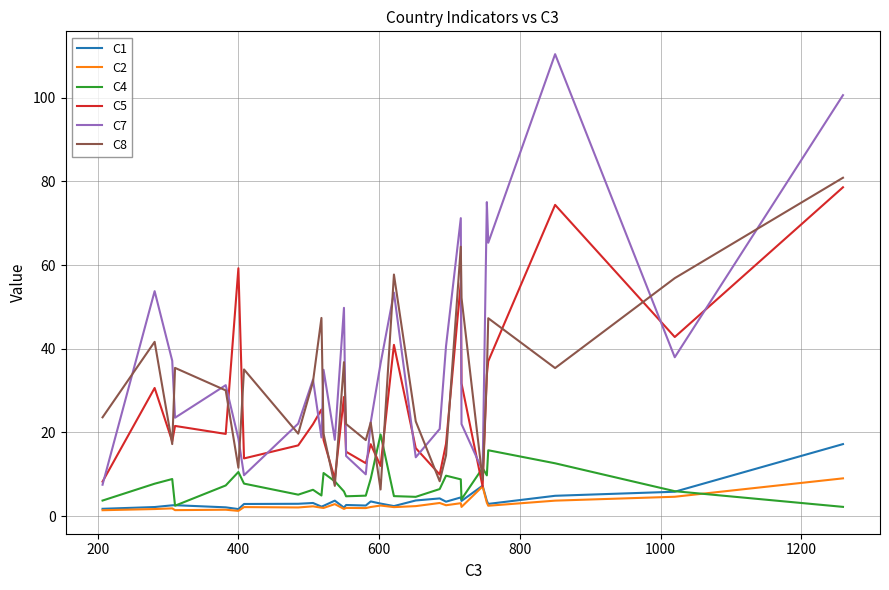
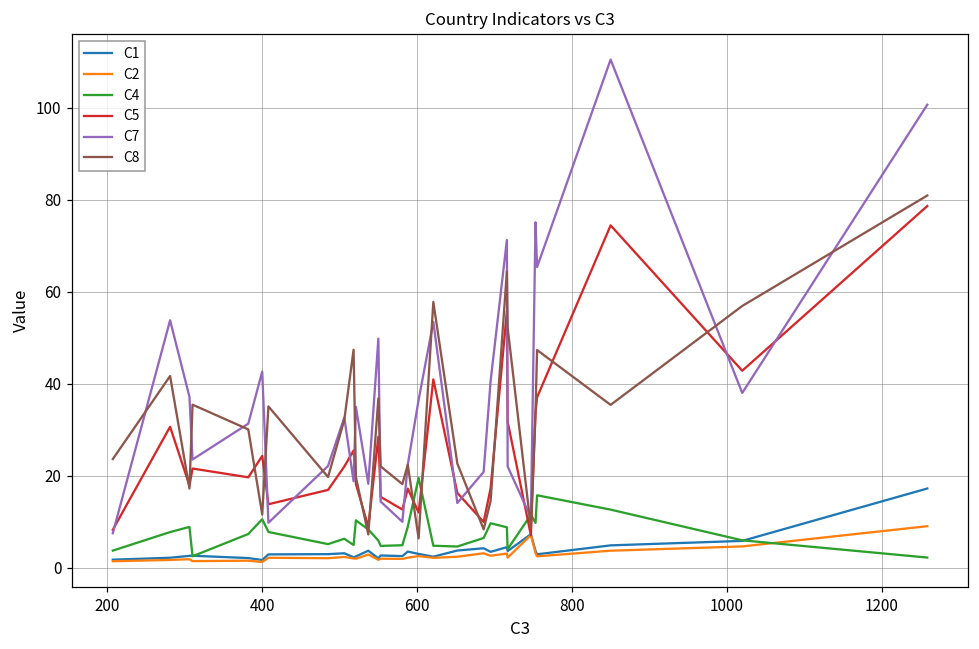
C5, 400: 59 -> 24
C7, 400: 19 -> 43
